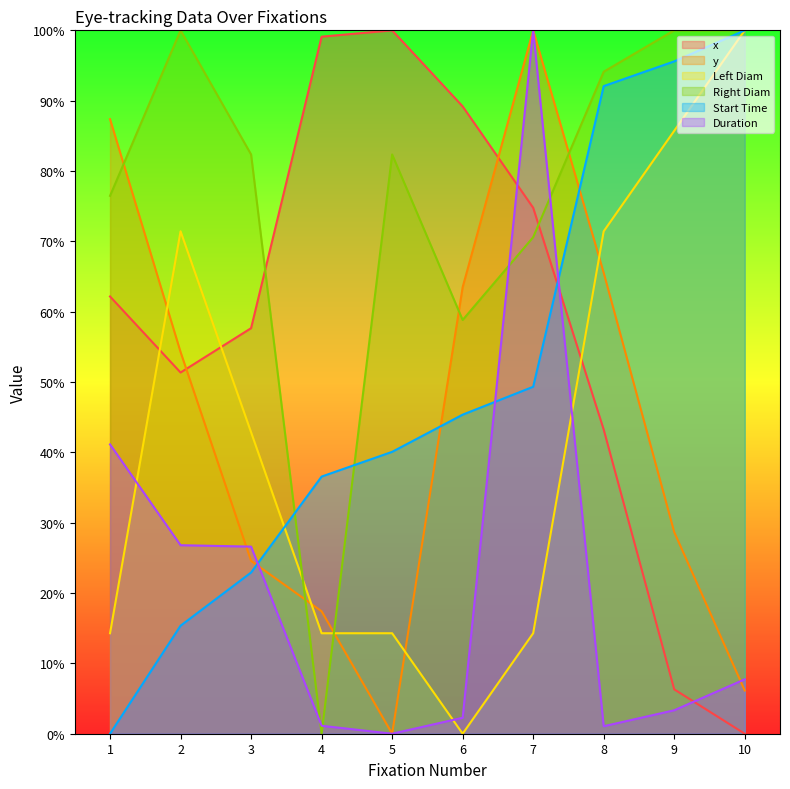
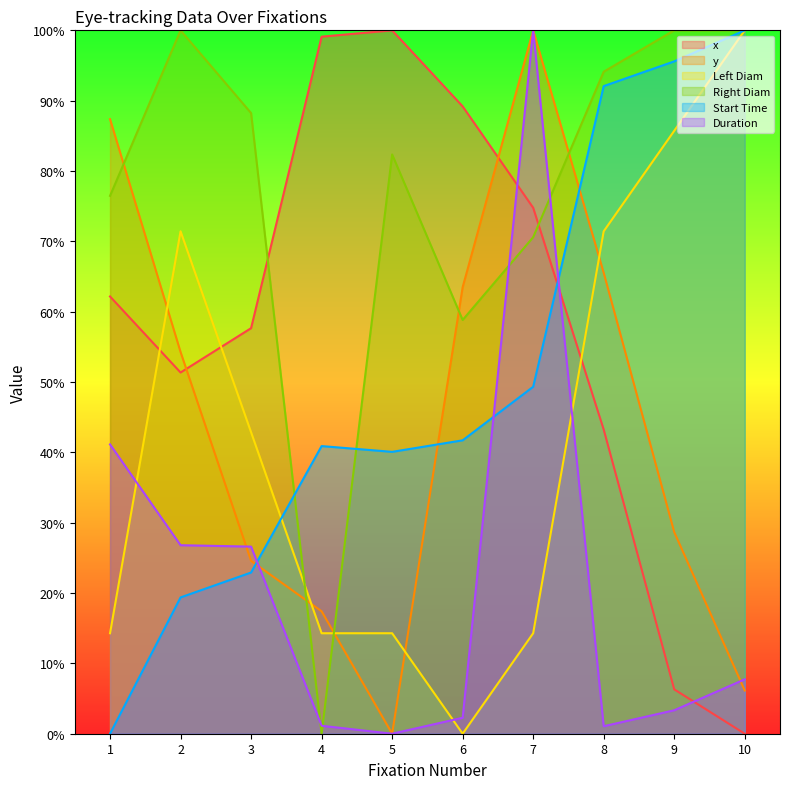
Start Time, 2: 15% -> 19%
Right Diam, 3: 82% -> 88%
Start Time, 4: 37% -> 41%
Start Time, 6: 45% -> 42%
